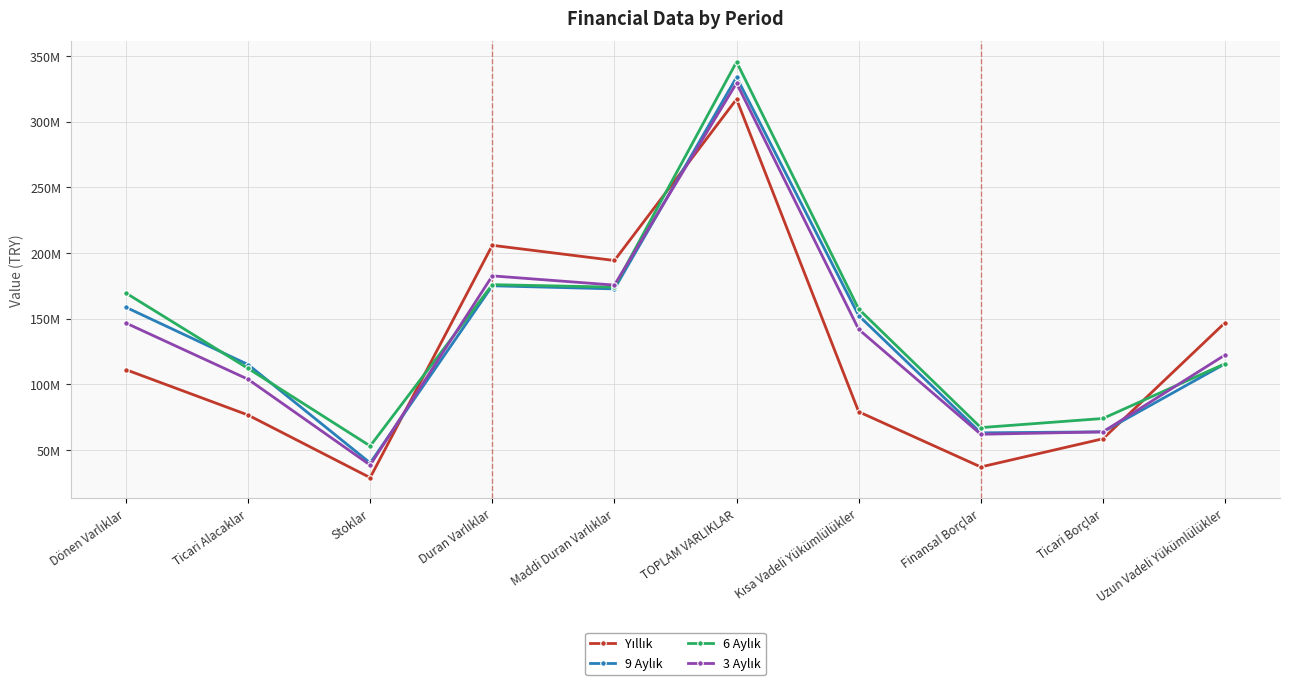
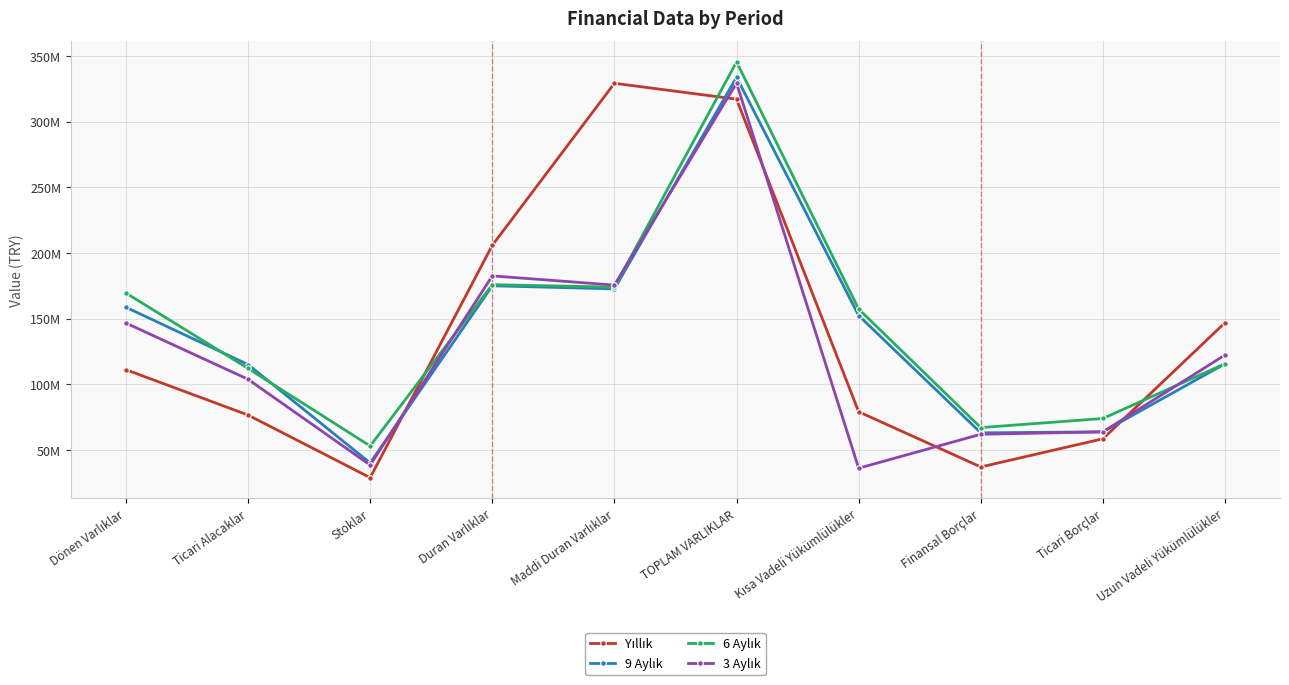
Yıllık, Maddi Duran Varlıklar: 194000000 -> 329000000
3 Aylık, Kısa Vadeli Yükümlülükler: 142000000 -> 36000000
